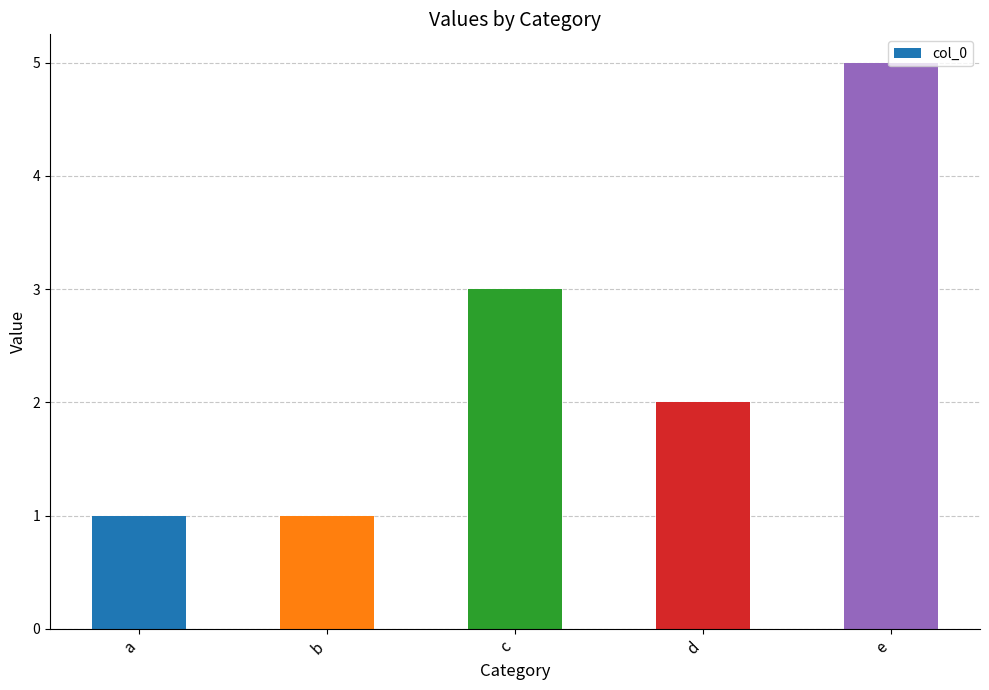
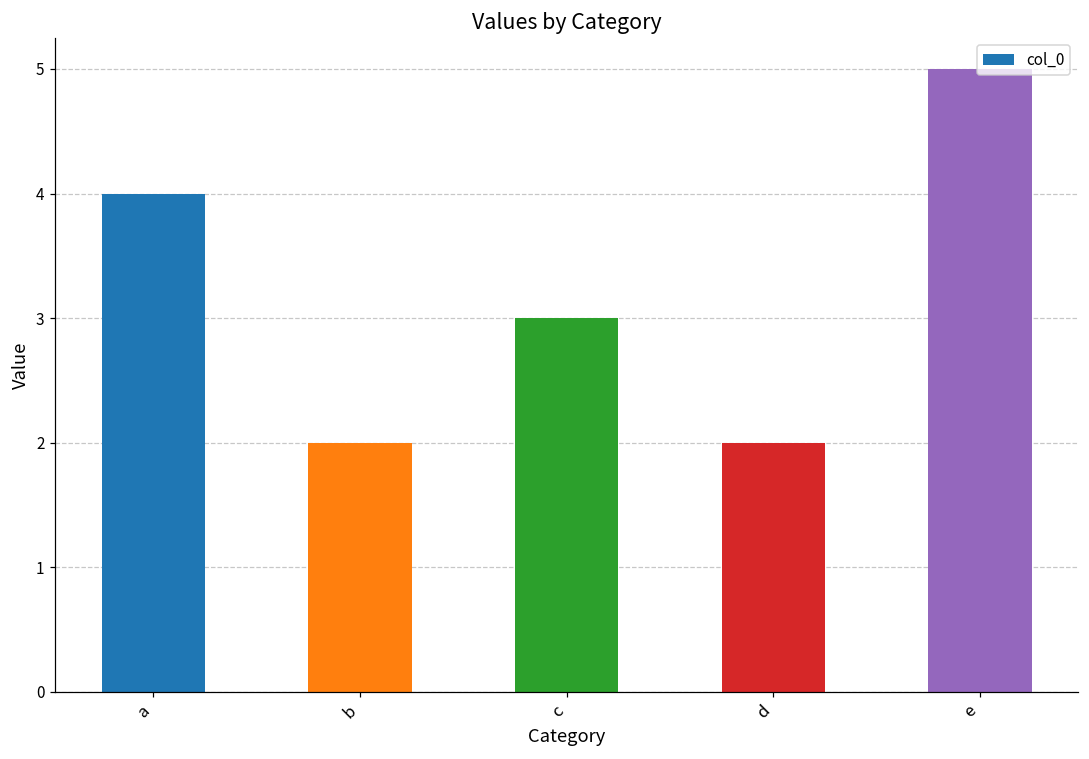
a: 1 -> 4
b: 1 -> 2
